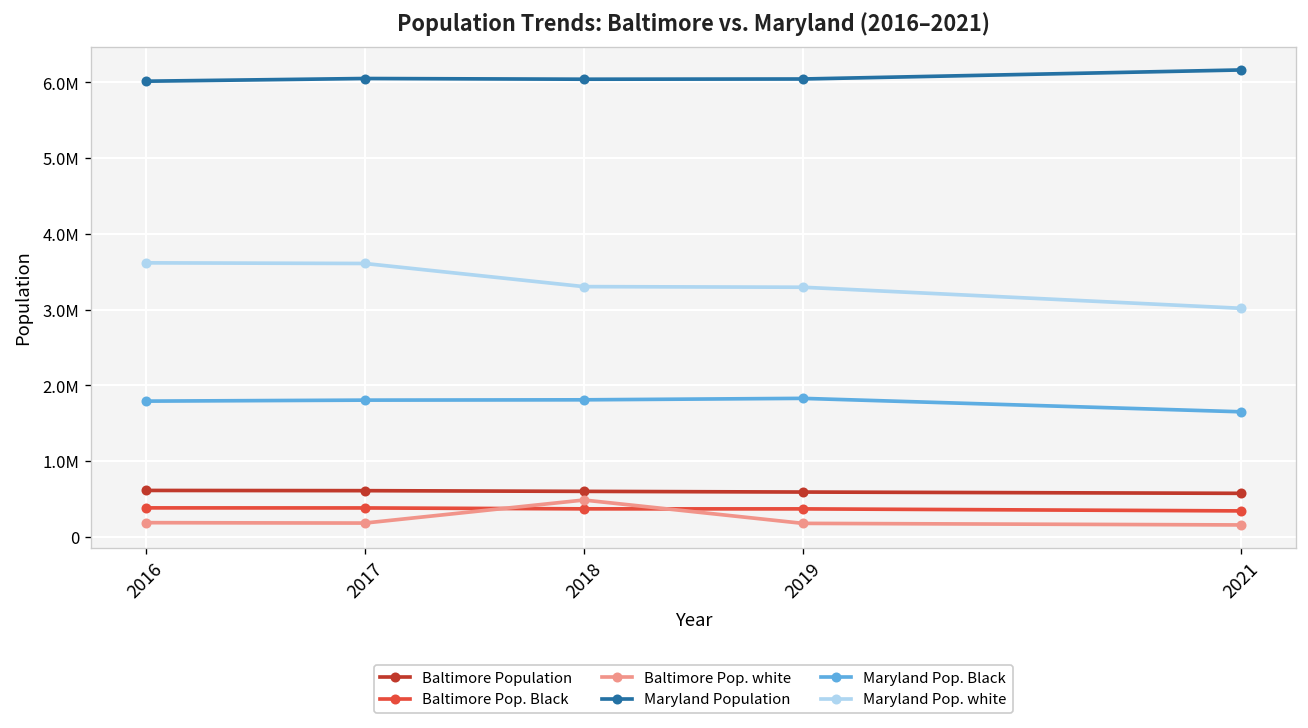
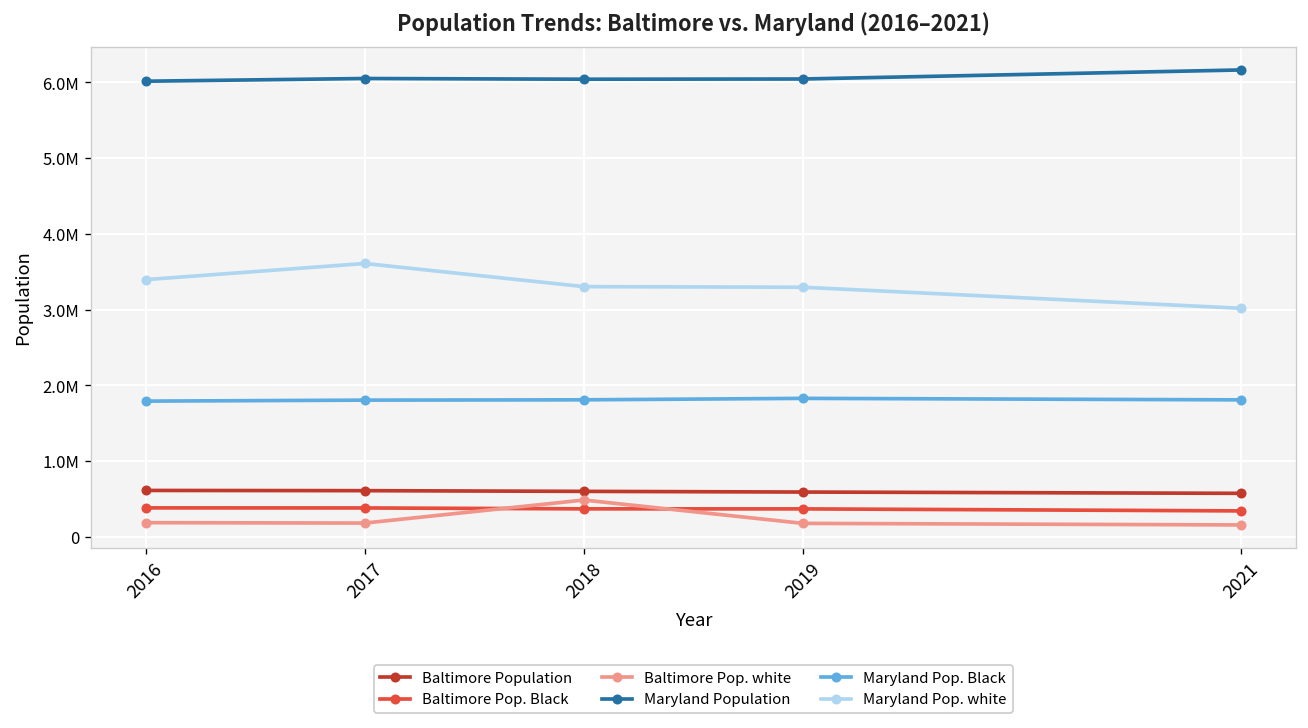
Maryland Pop. white, 2016: 3600000 -> 3400000
Maryland Pop. Black, 2021: 1700000 -> 1800000
